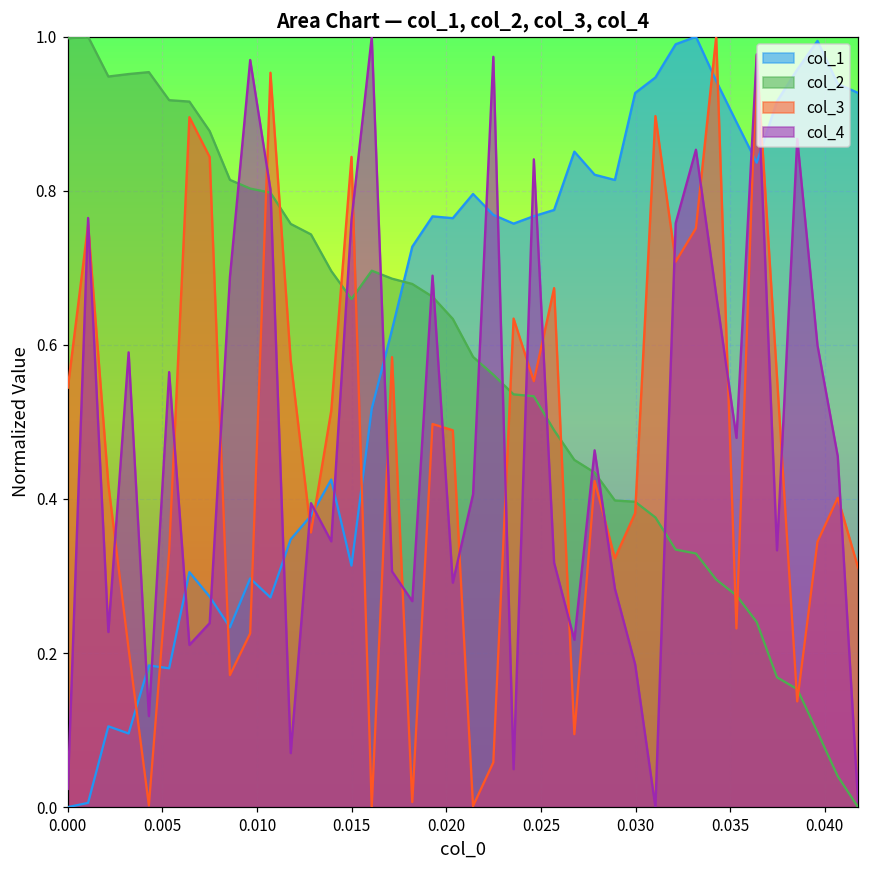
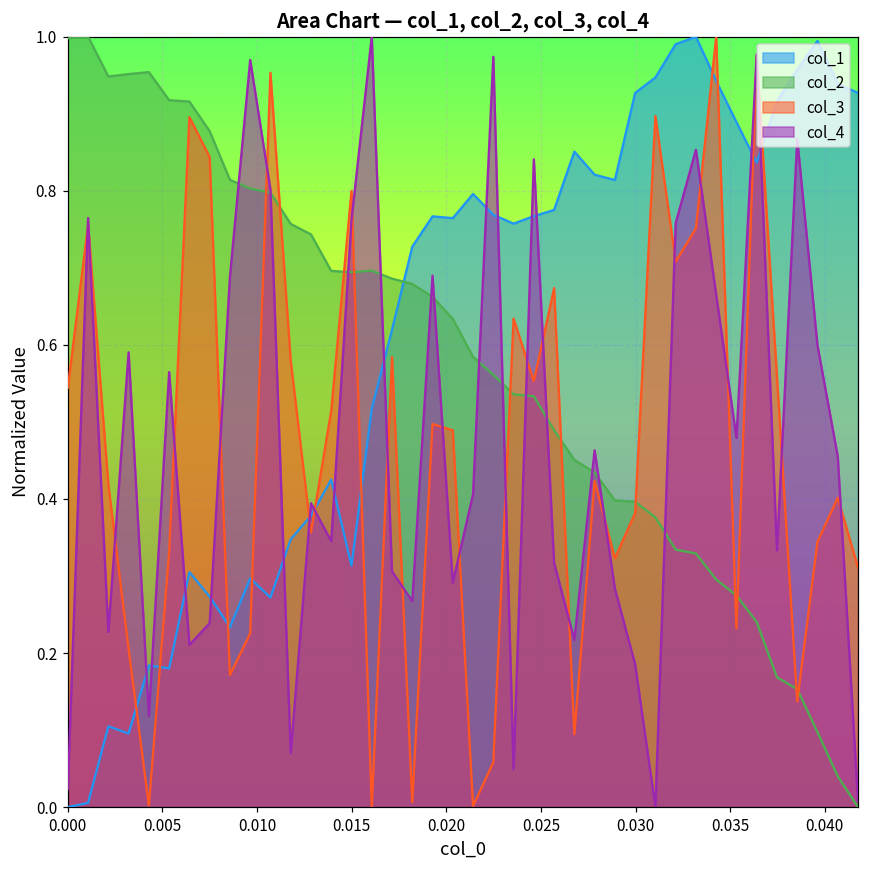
col_2, 0.015: 0.66 -> 0.69
col_3, 0.015: 0.84 -> 0.80
